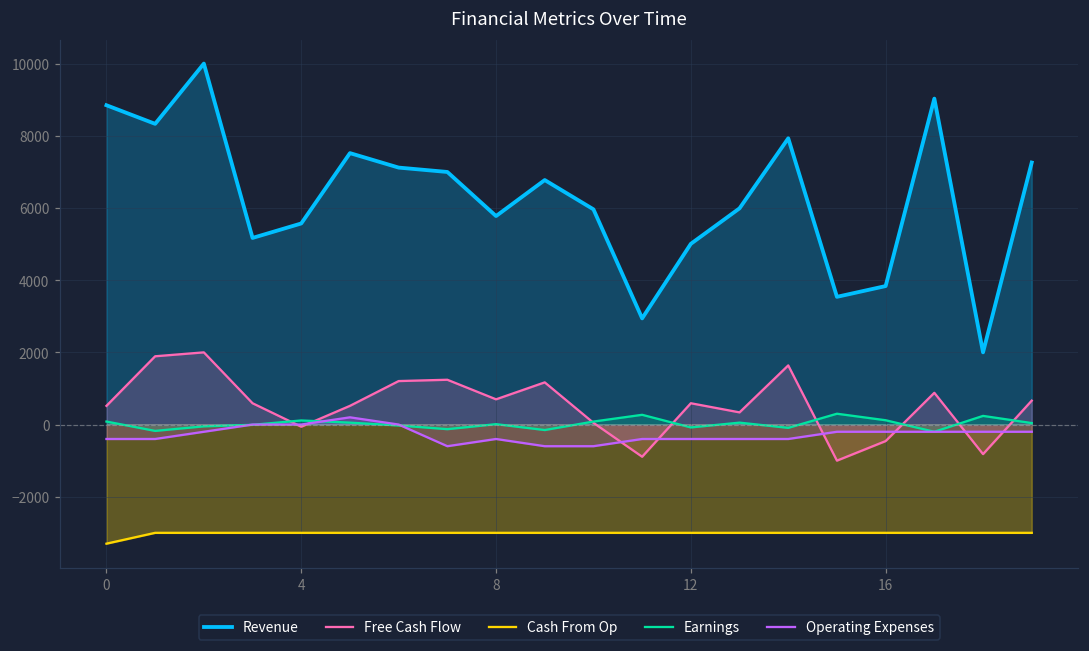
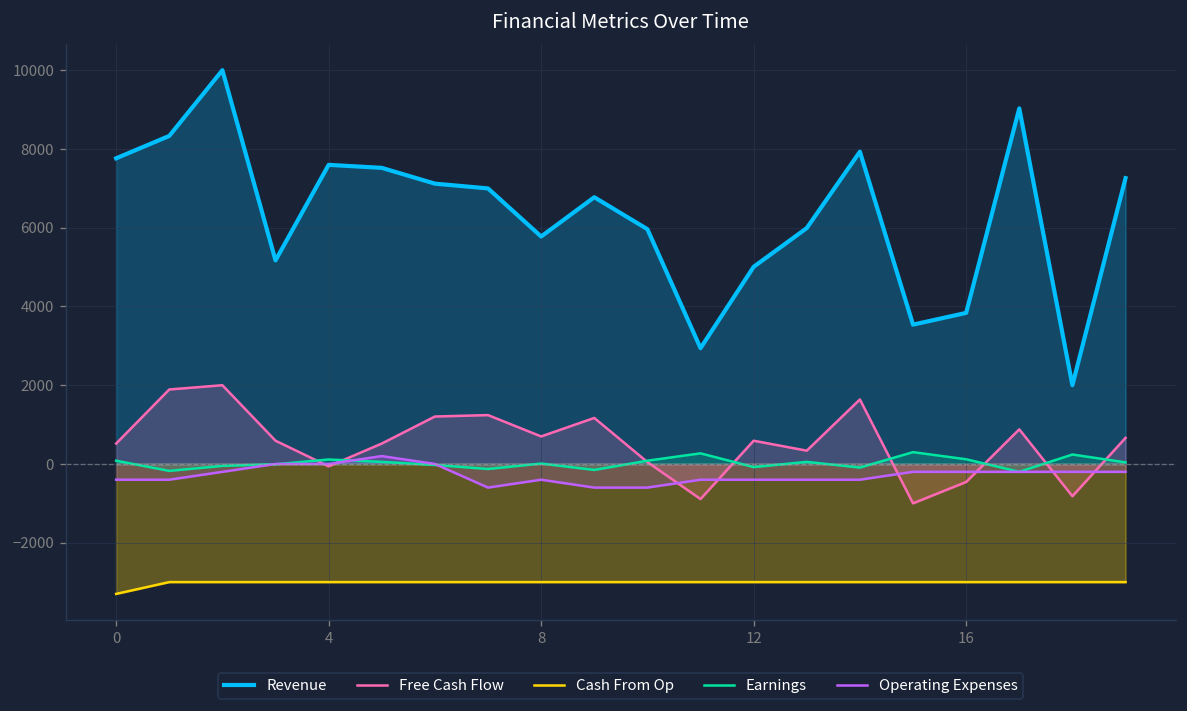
Revenue, 0: 8800 -> 7800
Revenue, 4: 5600 -> 7600
